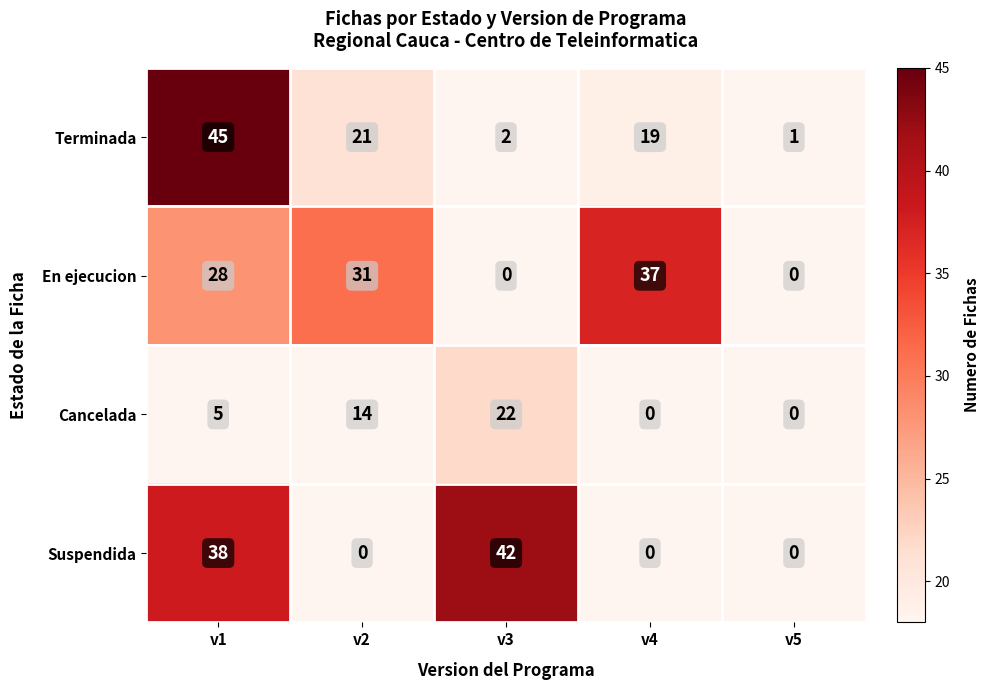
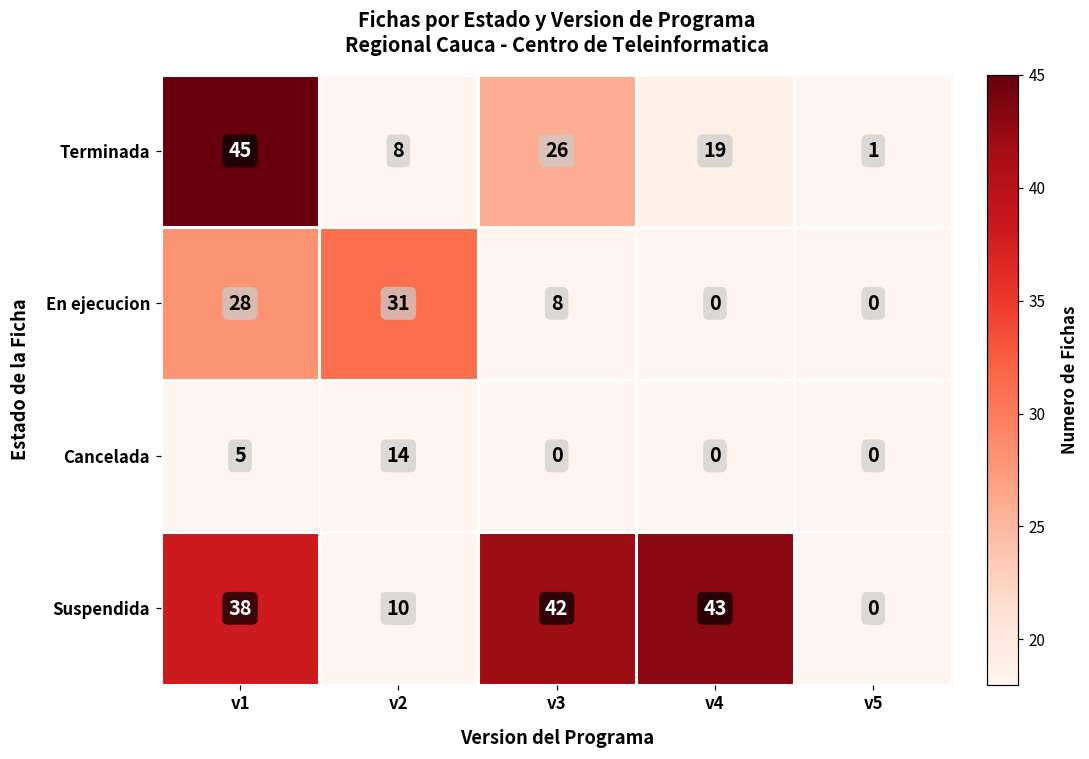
Terminada, v2: 21 -> 8
Terminada, v3: 2 -> 26
En ejecucion, v3: 0 -> 8
En ejecucion, v4: 37 -> 0
Cancelada, v3: 22 -> 0
Suspendida, v2: 0 -> 10
Suspendida, v4: 0 -> 43
